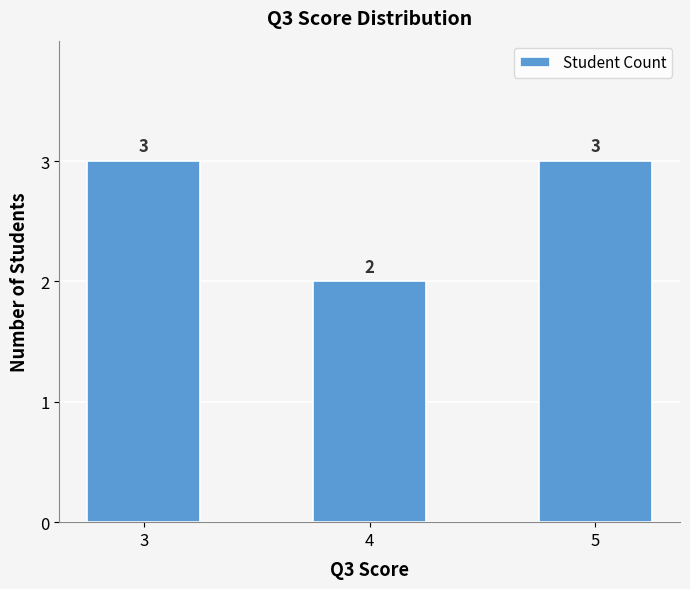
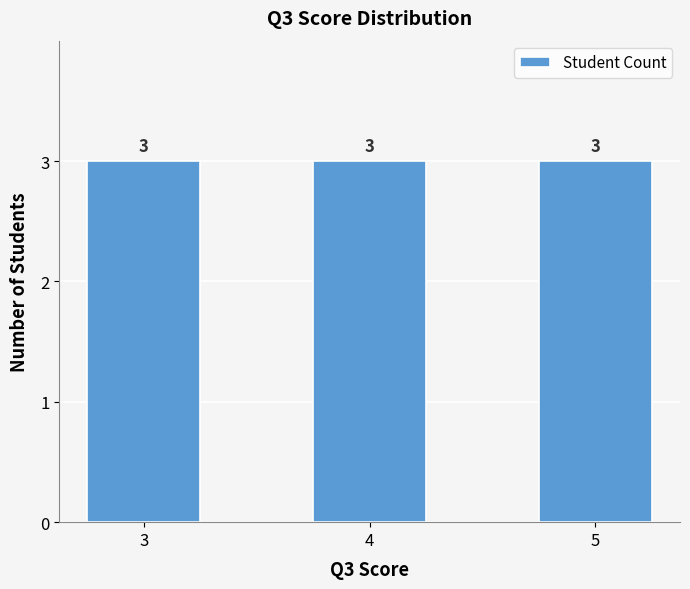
4: 2 -> 3
